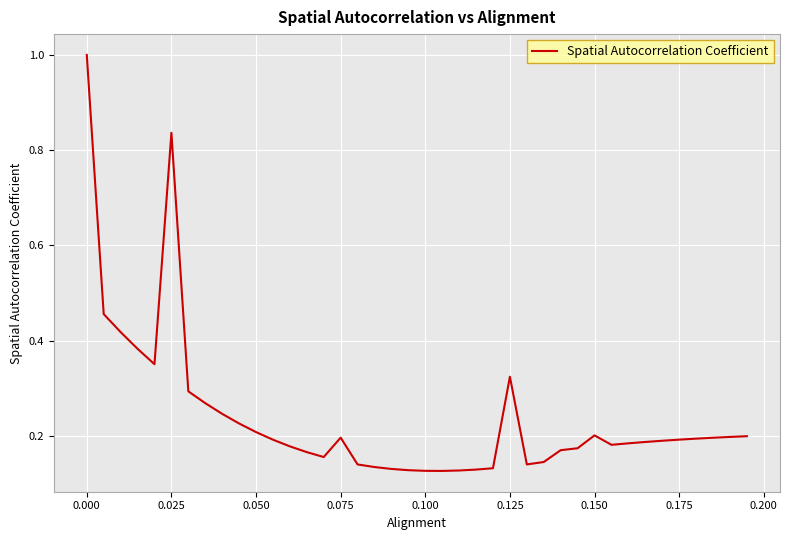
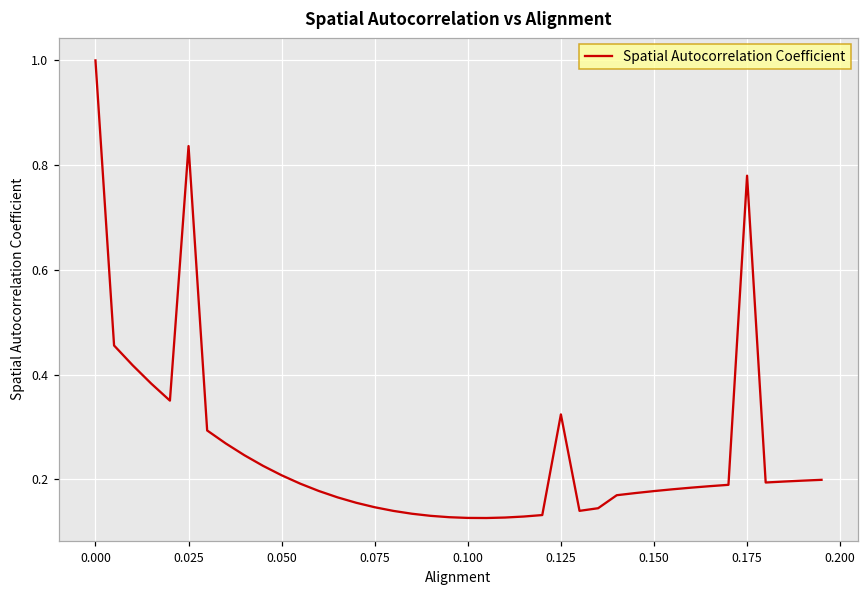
0.075: 0.20 -> 0.15
0.150: 0.20 -> 0.18
0.175: 0.19 -> 0.78
